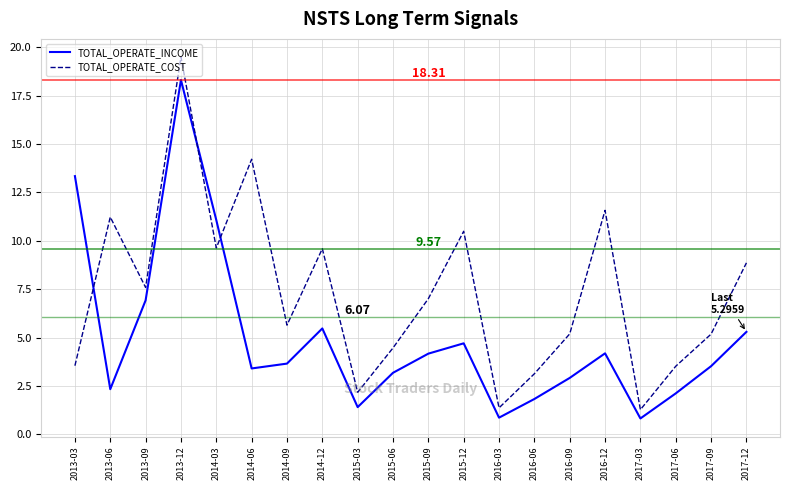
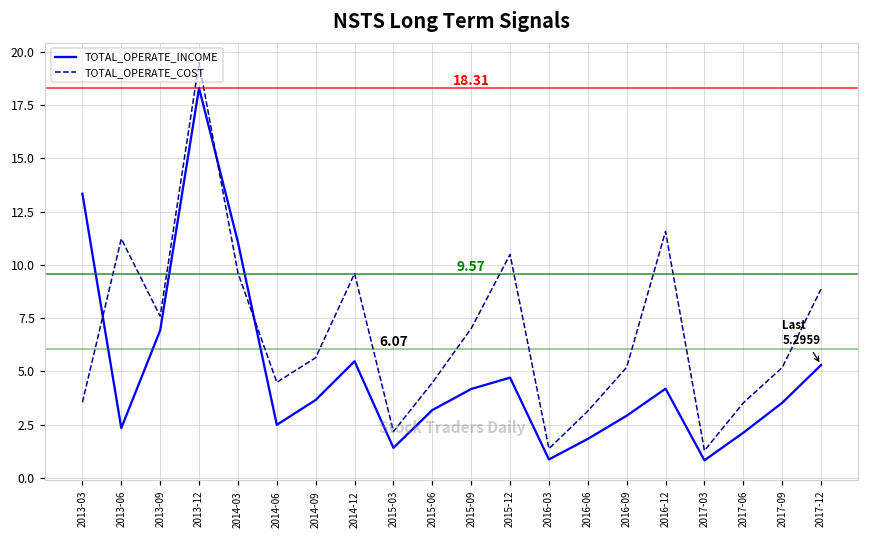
TOTAL_OPERATE_INCOME, 2014-06: 3.4 -> 2.5
TOTAL_OPERATE_COST, 2014-06: 14.2 -> 4.5
